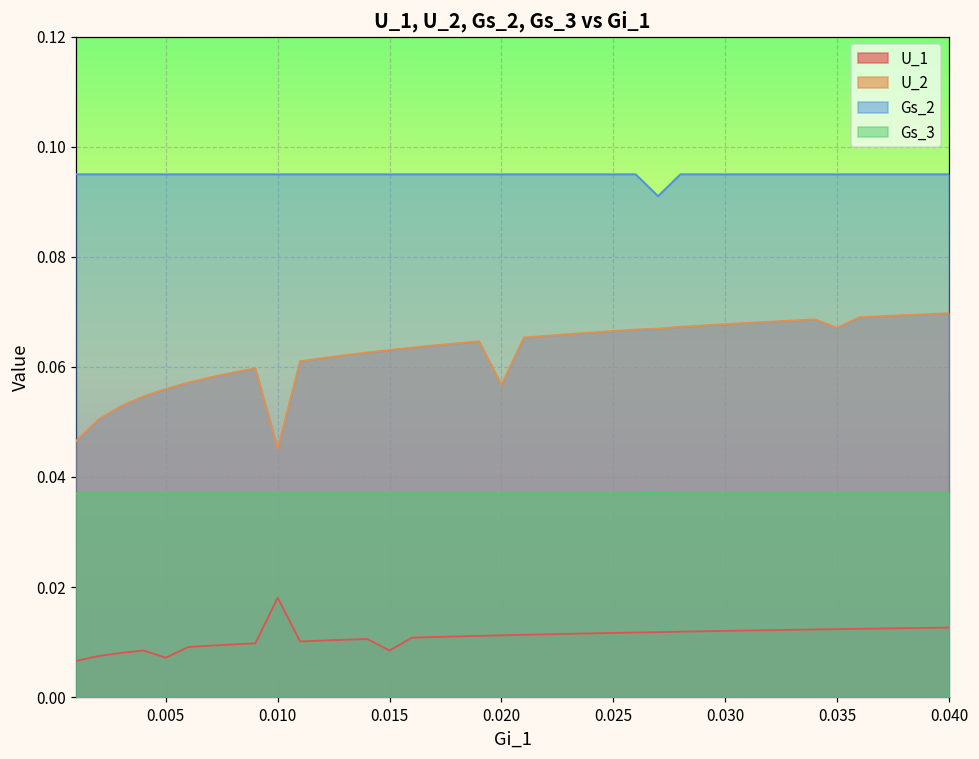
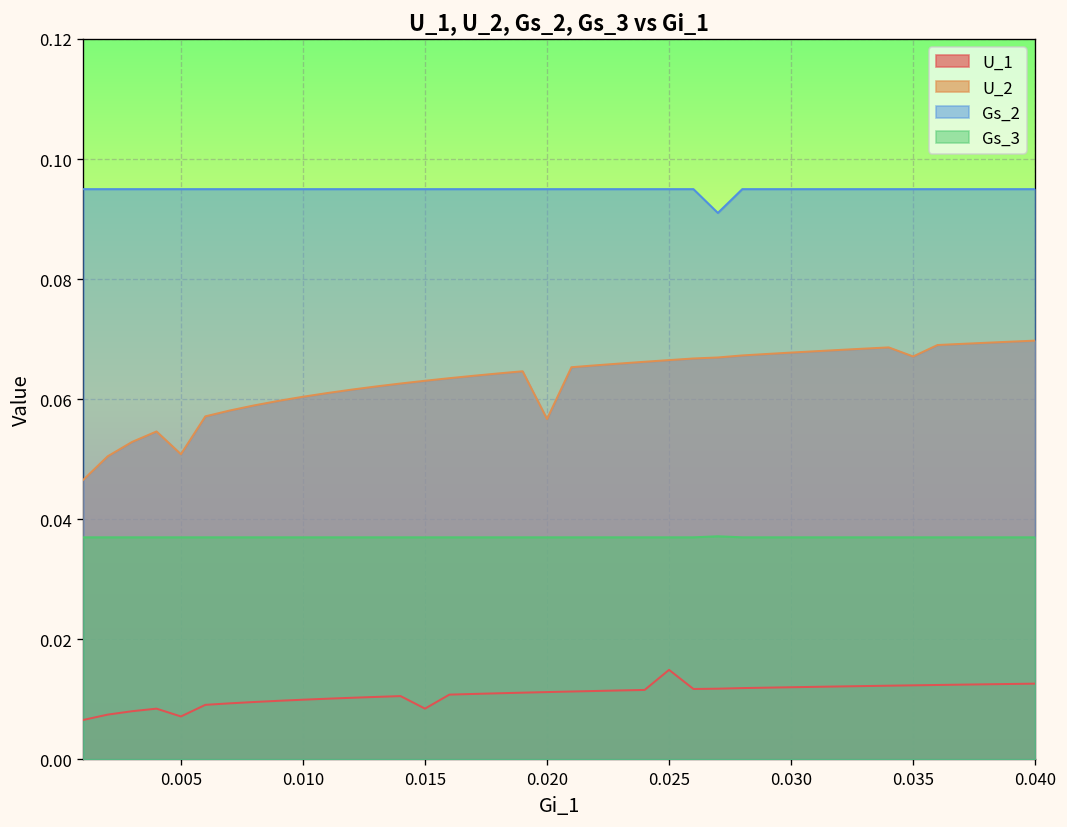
U_2, 0.005: 0.056 -> 0.051
U_1, 0.010: 0.018 -> 0.010
U_2, 0.010: 0.045 -> 0.060
U_1, 0.025: 0.012 -> 0.015
